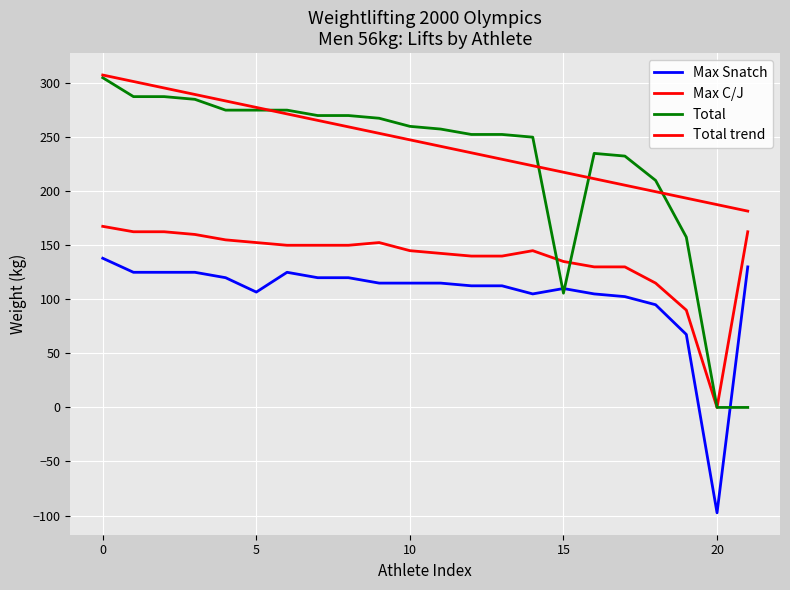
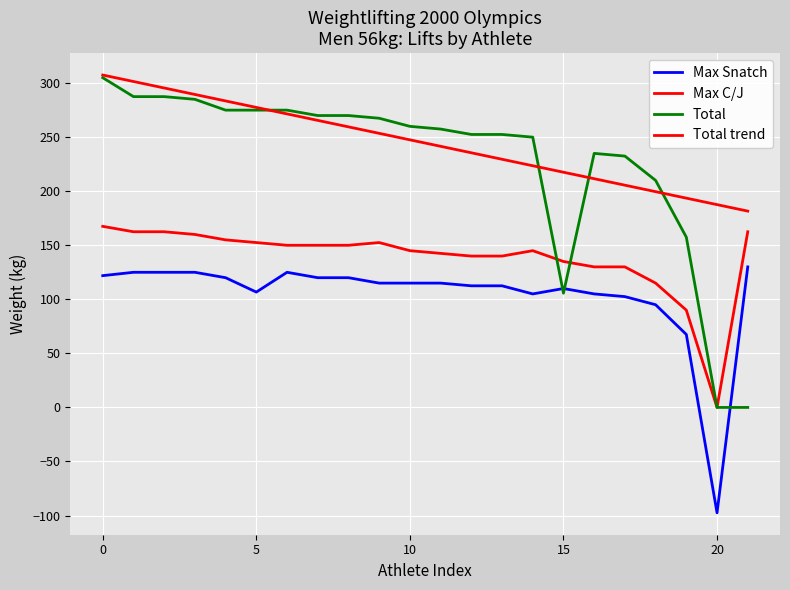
Max Snatch, 0: 138 -> 122
